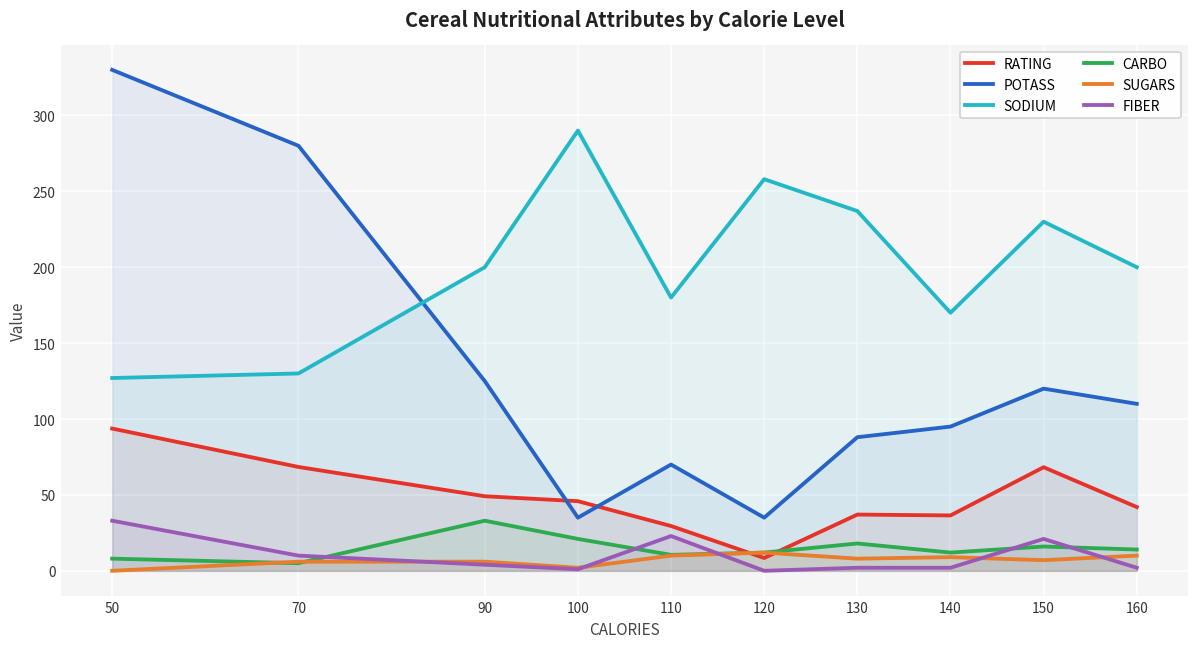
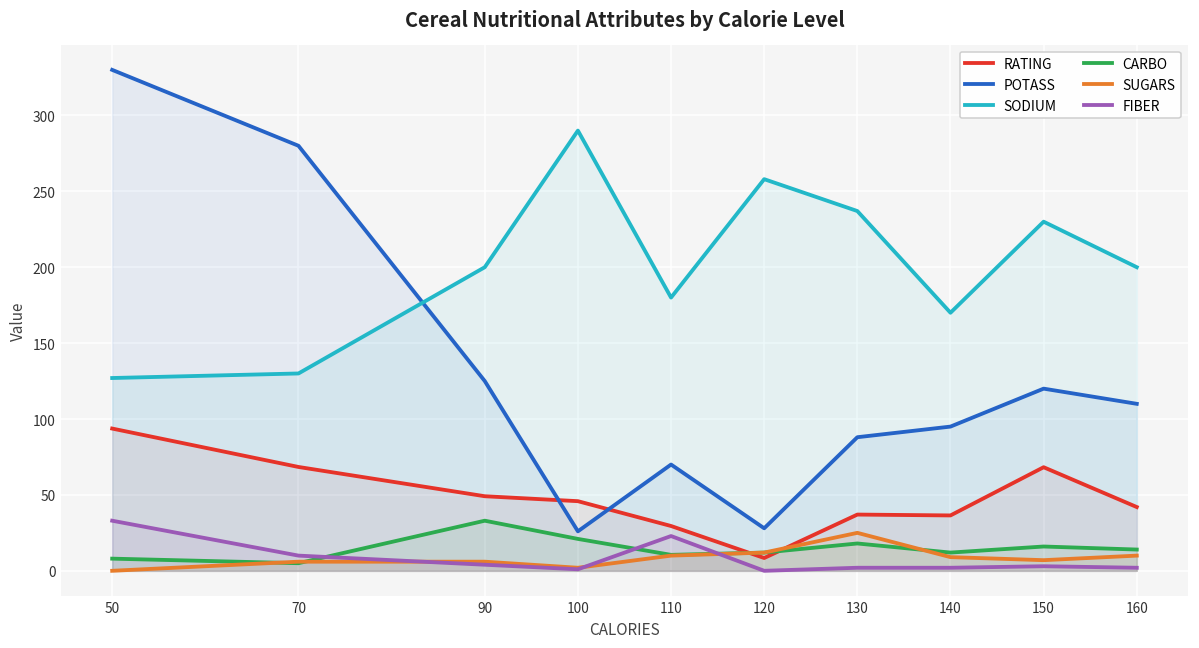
POTASS, 100: 35 -> 26
POTASS, 120: 35 -> 28
SUGARS, 130: 8 -> 25
FIBER, 150: 21 -> 3
